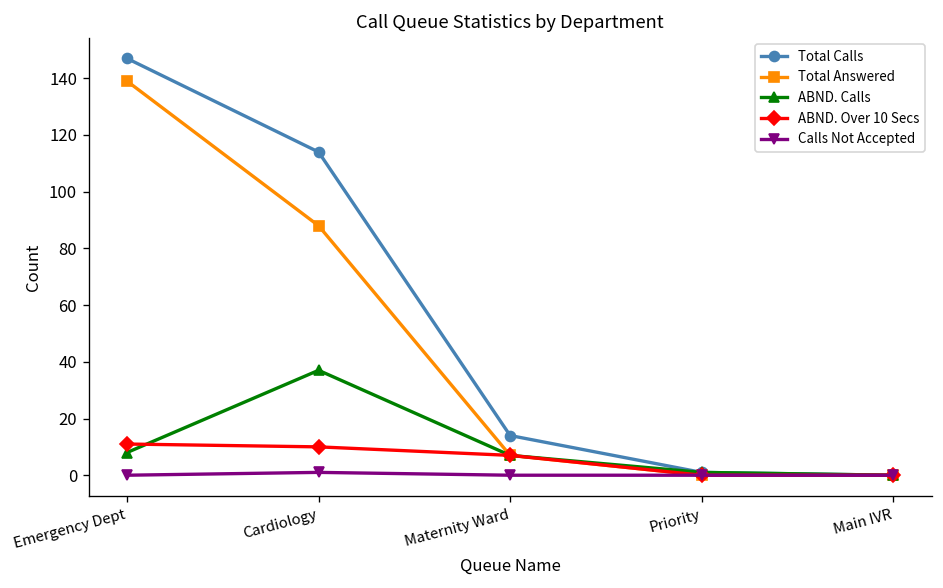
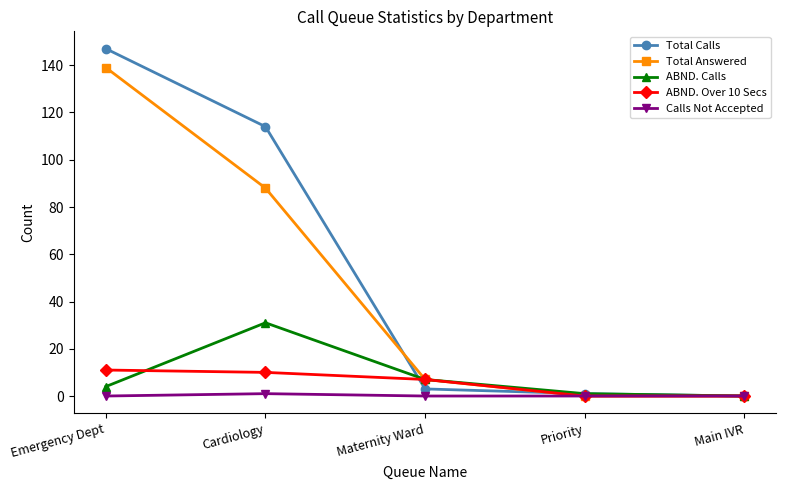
ABND. Calls, Emergency Dept: 8 -> 4
ABND. Calls, Cardiology: 37 -> 31
Total Calls, Maternity Ward: 14 -> 3
